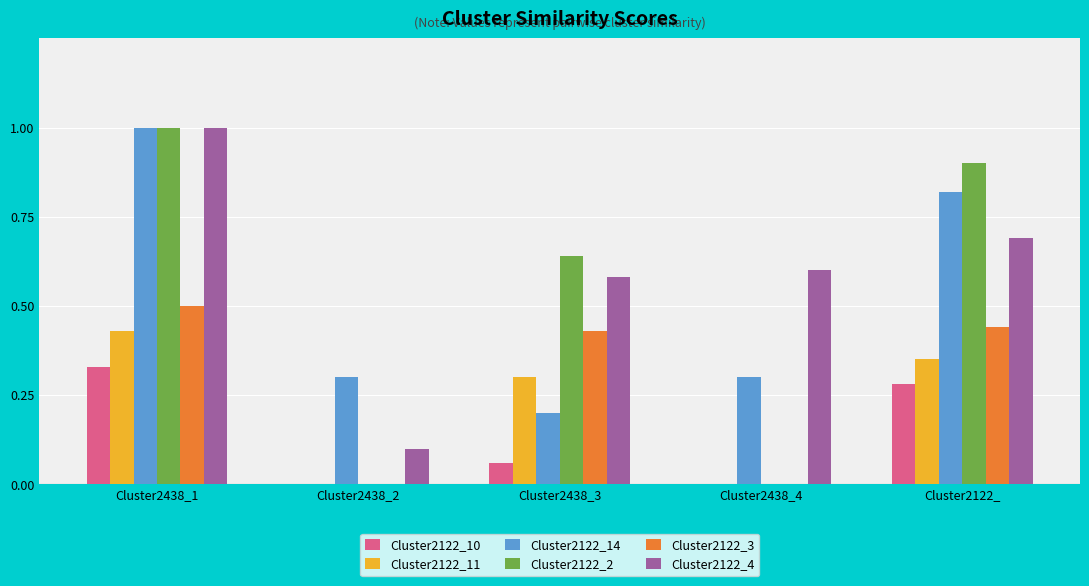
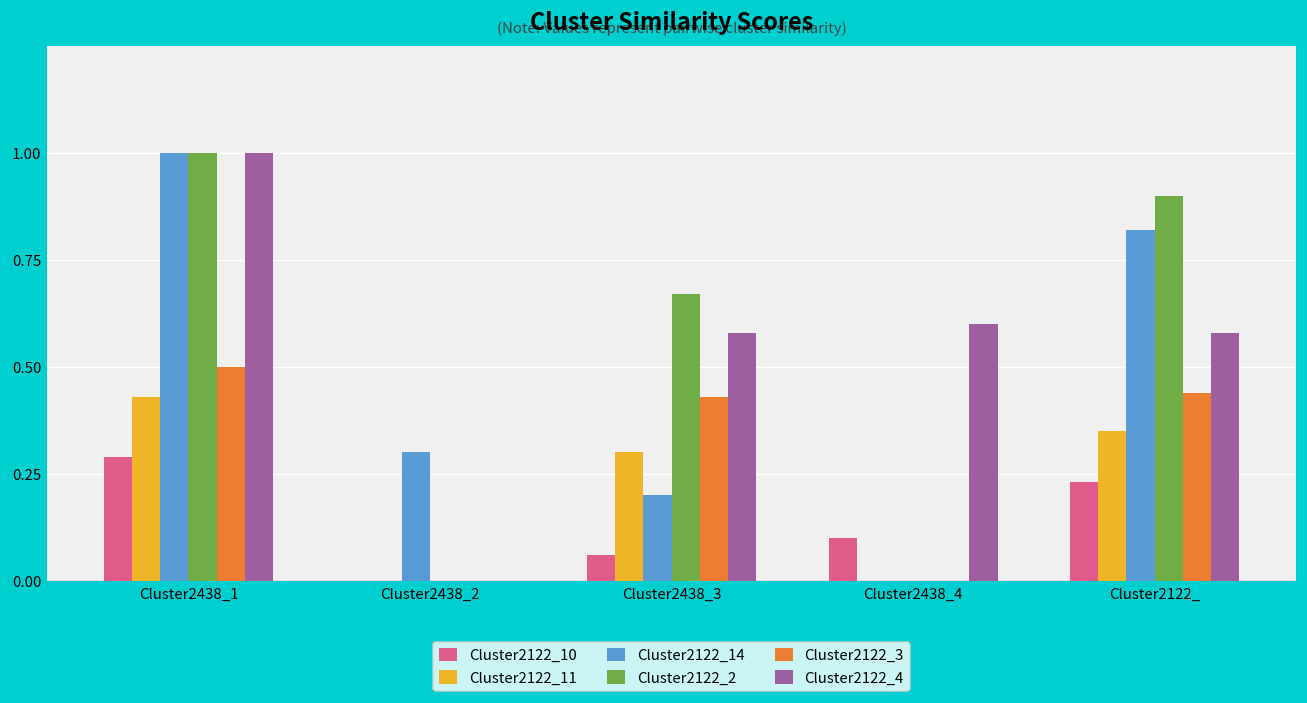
Cluster2122_10, Cluster2438_1: 0.33 -> 0.29
Cluster2122_4, Cluster2438_2: 0.1 -> 0.0
Cluster2122_2, Cluster2438_3: 0.64 -> 0.67
Cluster2122_10, Cluster2438_4: 0.0 -> 0.1
Cluster2122_14, Cluster2438_4: 0.3 -> 0.0
Cluster2122_10, Cluster2122_: 0.28 -> 0.23
Cluster2122_4, Cluster2122_: 0.69 -> 0.58
